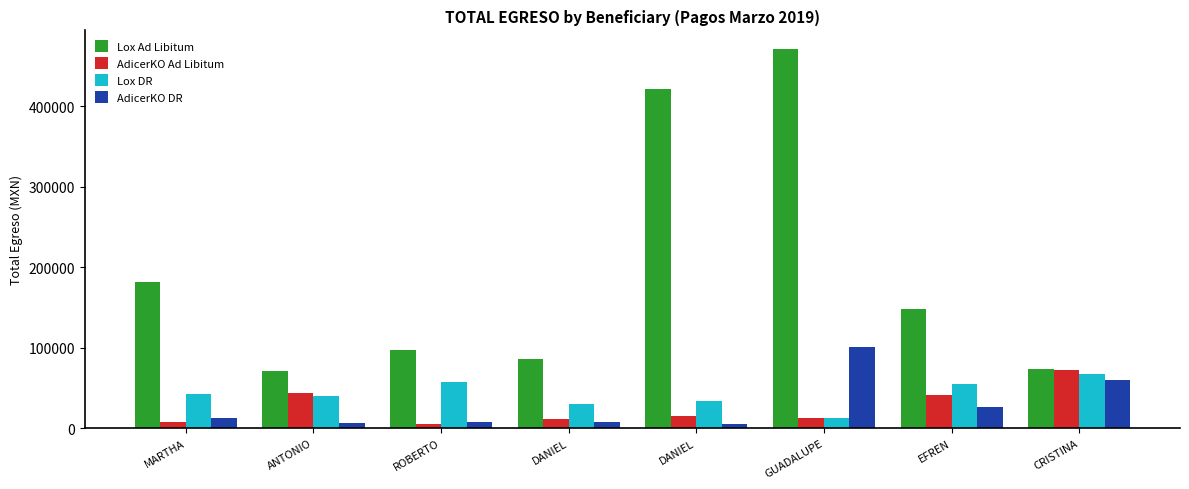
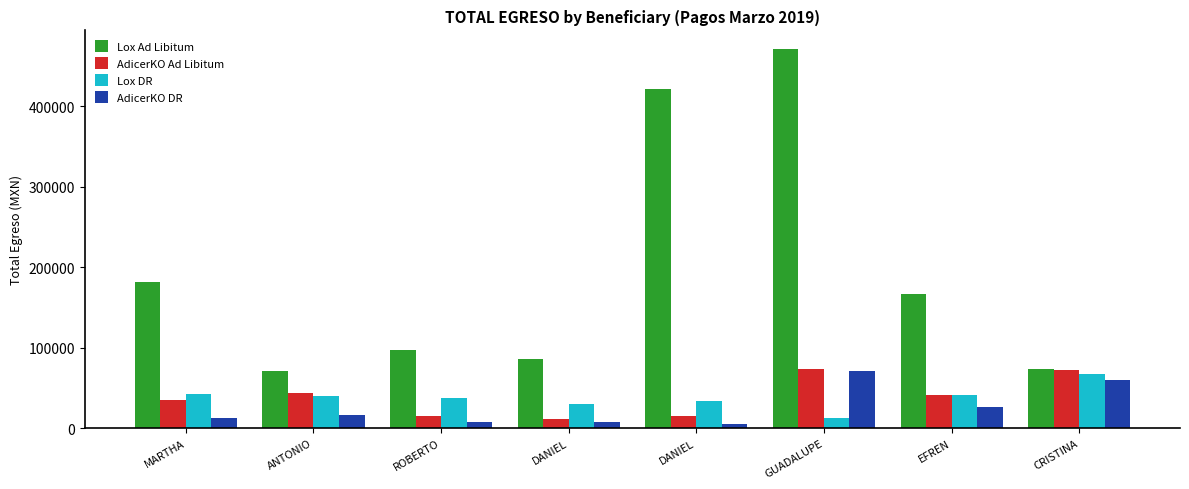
AdicerKO Ad Libitum, MARTHA: 10000 -> 40000
AdicerKO DR, ANTONIO: 10000 -> 20000
AdicerKO Ad Libitum, ROBERTO: 10000 -> 20000
Lox DR, ROBERTO: 60000 -> 40000
AdicerKO Ad Libitum, GUADALUPE: 10000 -> 70000
AdicerKO DR, GUADALUPE: 100000 -> 70000
Lox Ad Libitum, EFREN: 150000 -> 170000
Lox DR, EFREN: 60000 -> 40000
